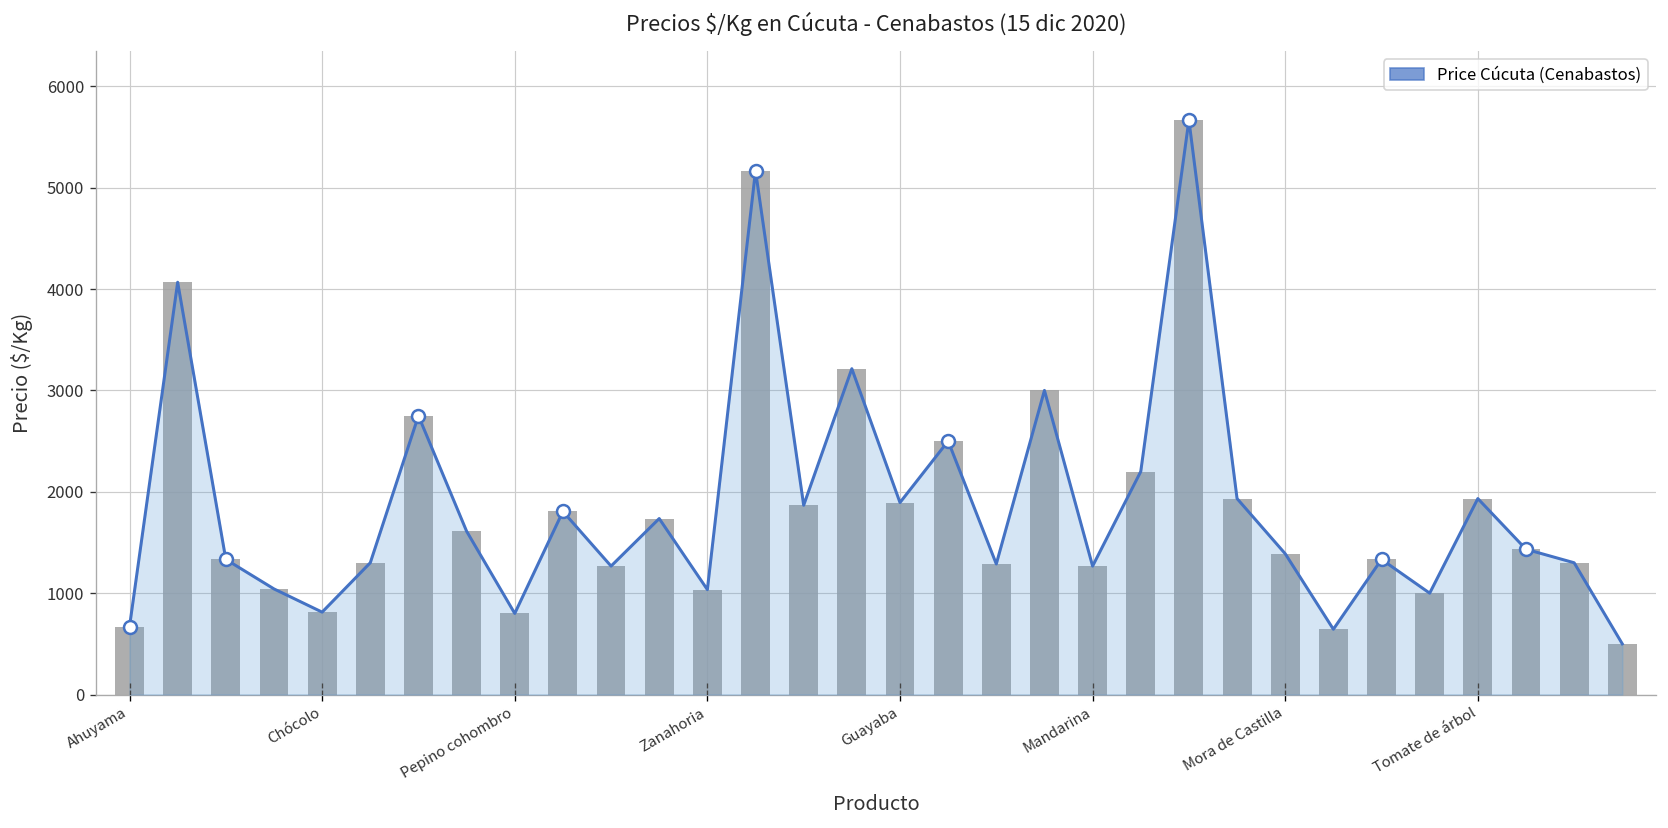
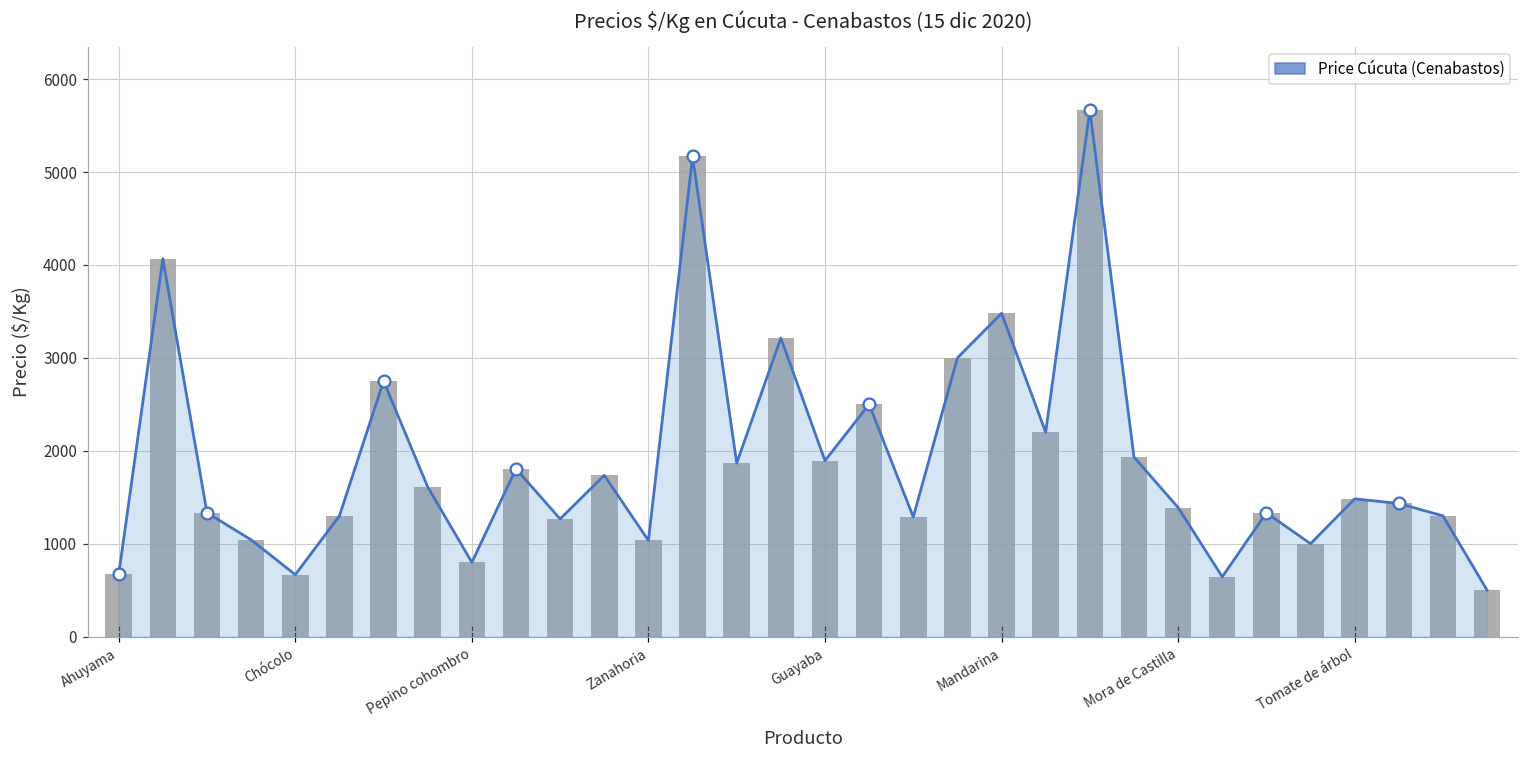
Price Cúcuta (Cenabastos), Chócolo: 800 -> 700
Price Cúcuta (Cenabastos), Mandarina: 1300 -> 3500
Price Cúcuta (Cenabastos), Tomate de árbol: 1900 -> 1500
